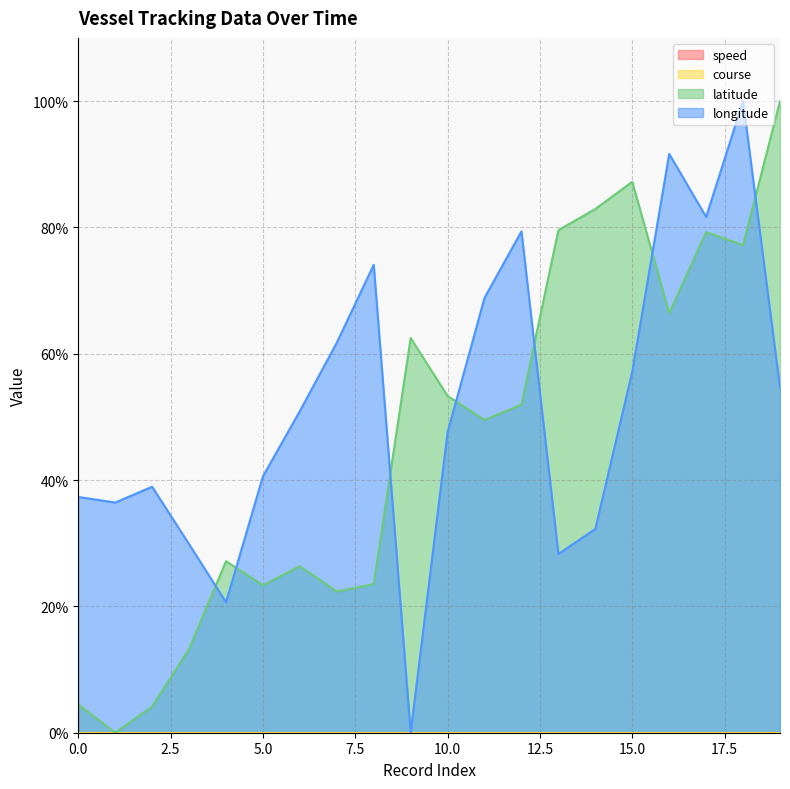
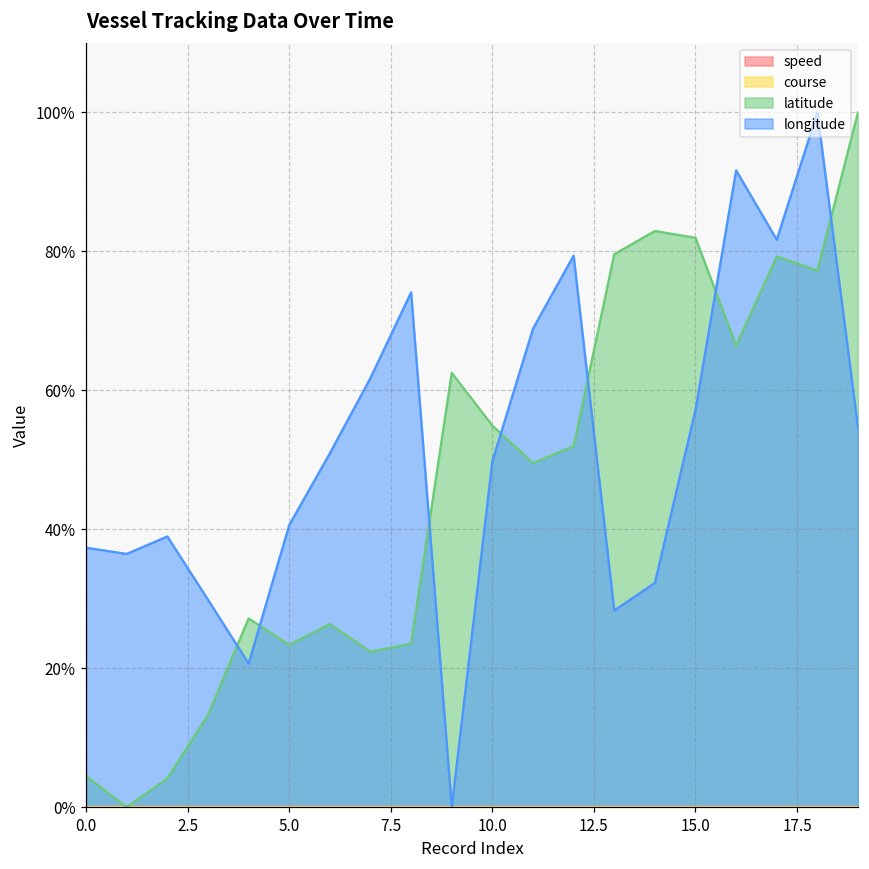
latitude, 10.0: 53% -> 55%
longitude, 10.0: 48% -> 50%
latitude, 15.0: 87% -> 82%
